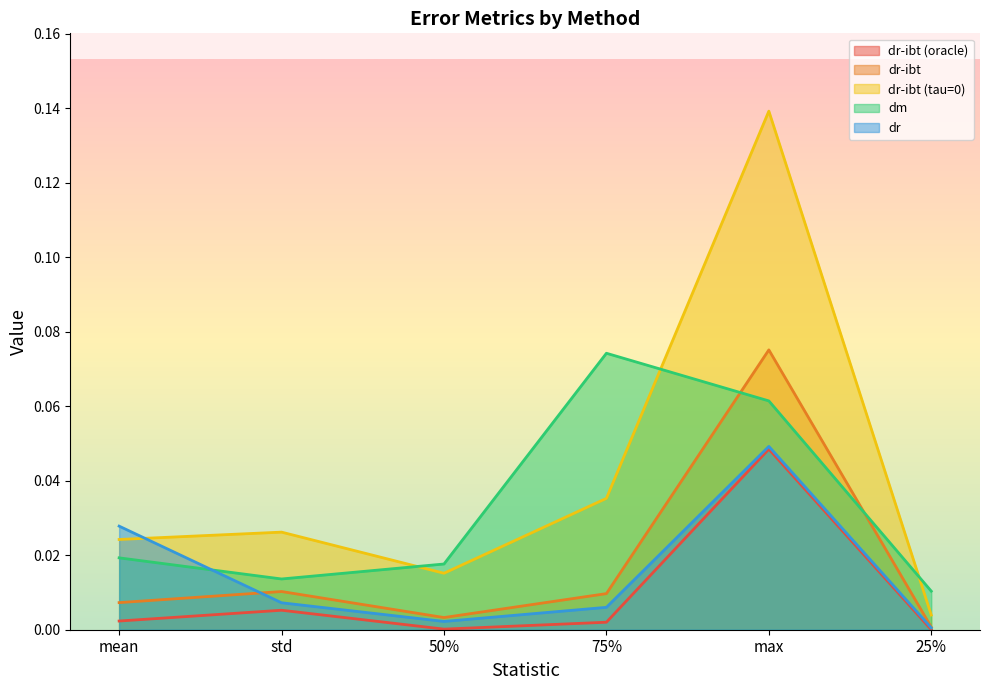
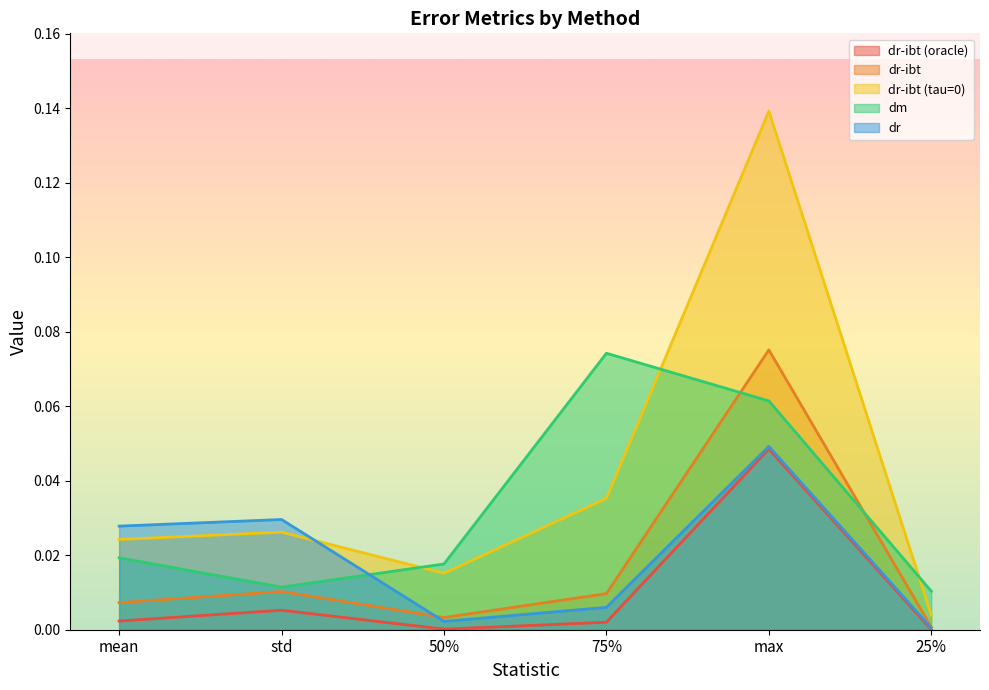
dm, std: 0.014 -> 0.011
dr, std: 0.007 -> 0.030
